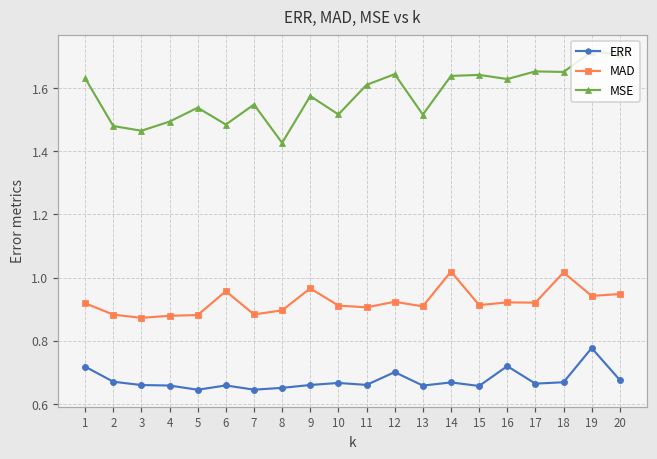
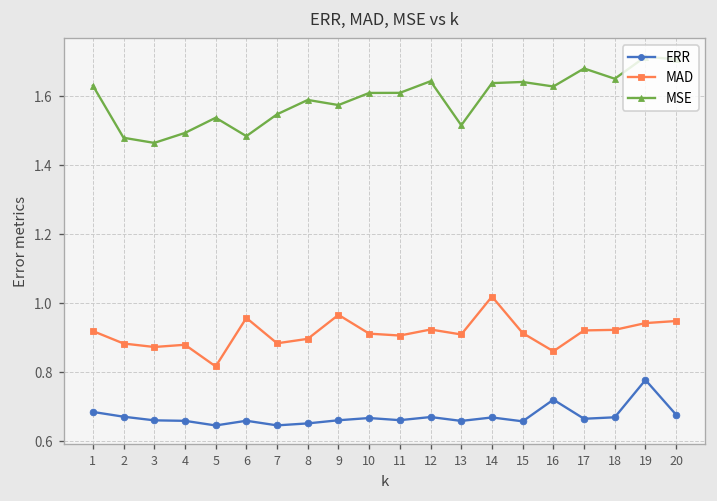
ERR, 1: 0.72 -> 0.68
MAD, 5: 0.88 -> 0.82
MSE, 8: 1.43 -> 1.59
MSE, 10: 1.52 -> 1.61
ERR, 12: 0.70 -> 0.67
MAD, 16: 0.92 -> 0.86
MSE, 17: 1.65 -> 1.68
MAD, 18: 1.02 -> 0.92
